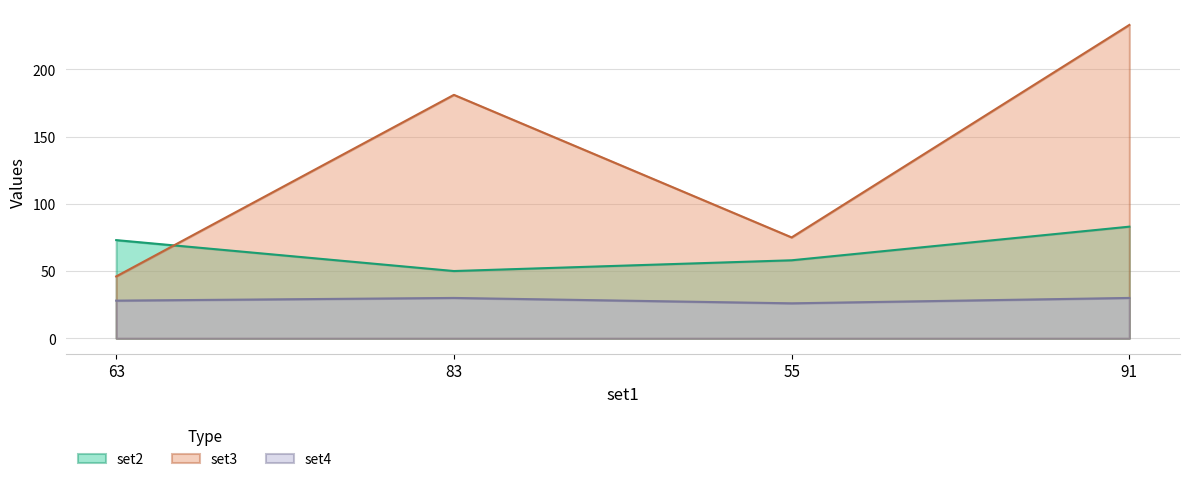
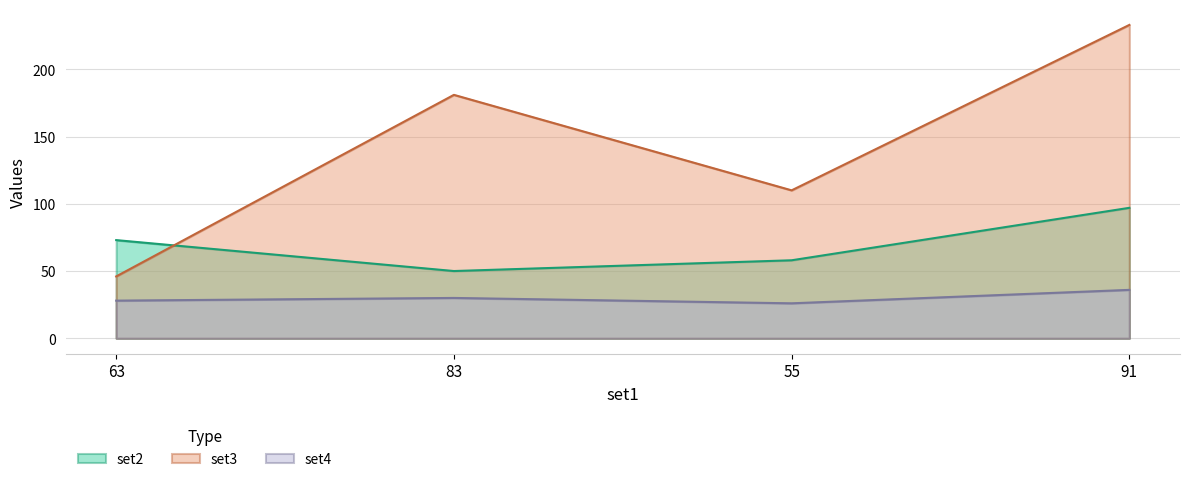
set3, 55: 75 -> 110
set2, 91: 83 -> 97
set4, 91: 30 -> 36
